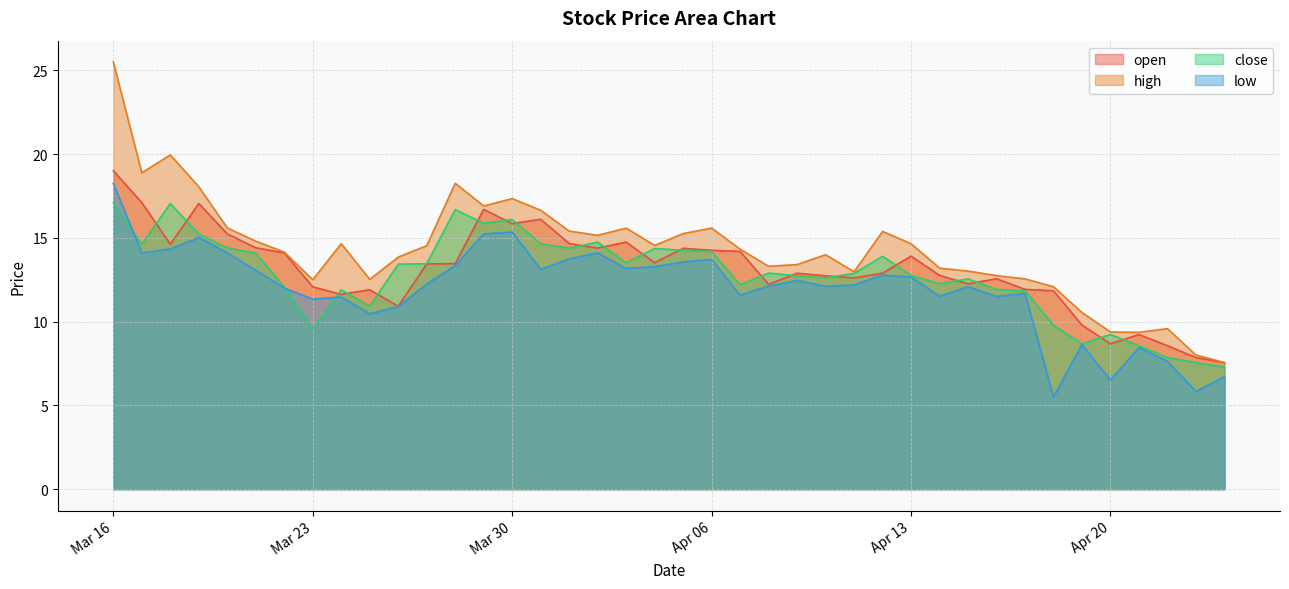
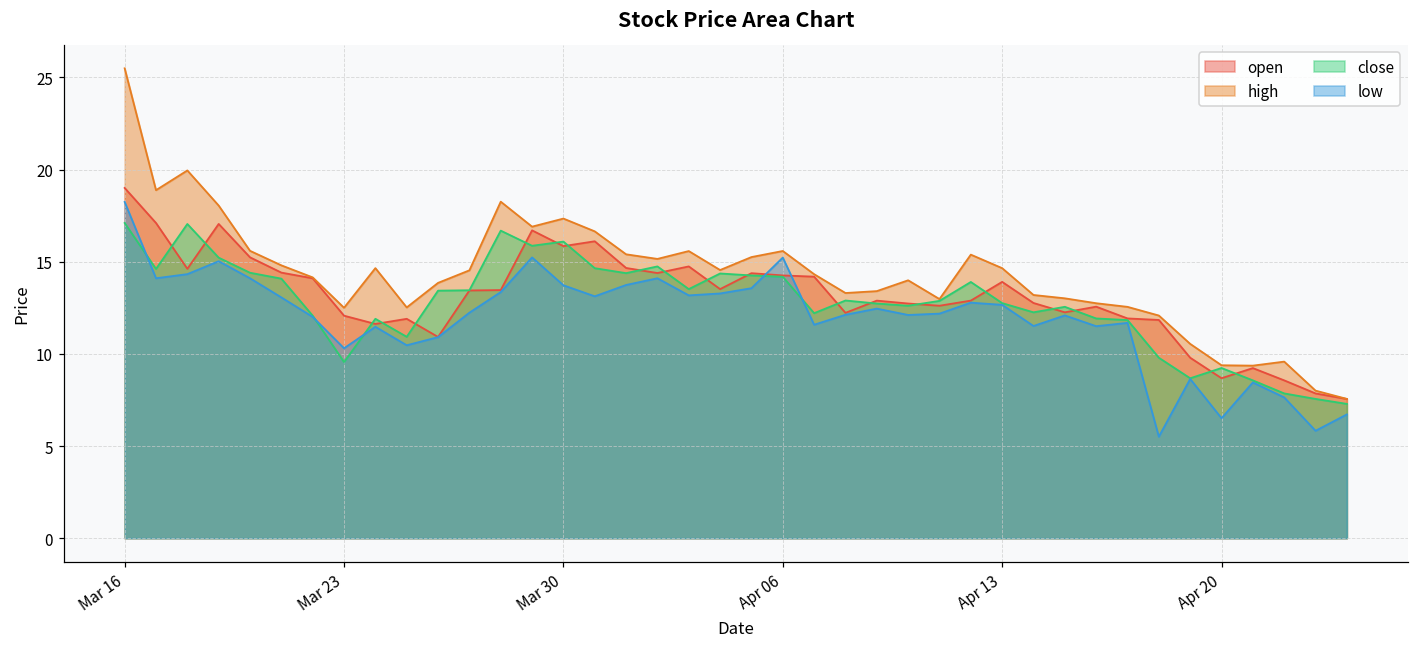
low, Mar 23: 11.3 -> 10.3
low, Mar 30: 15.3 -> 13.7
low, Apr 06: 13.7 -> 15.2
